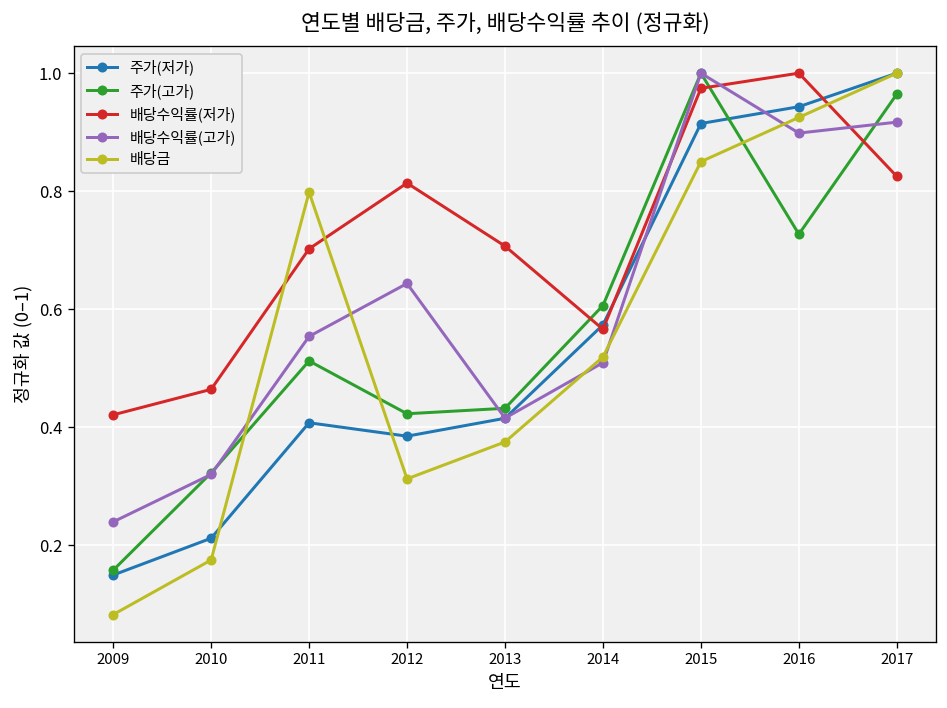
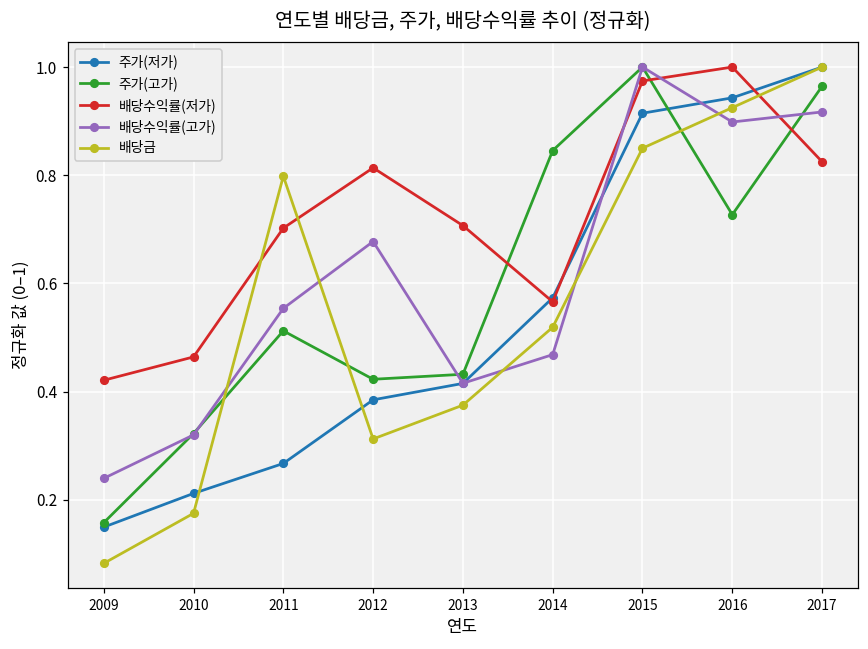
주가(저가), 2011: 0.41 -> 0.27
배당수익률(고가), 2012: 0.64 -> 0.68
주가(고가), 2014: 0.61 -> 0.85
배당수익률(고가), 2014: 0.51 -> 0.47
